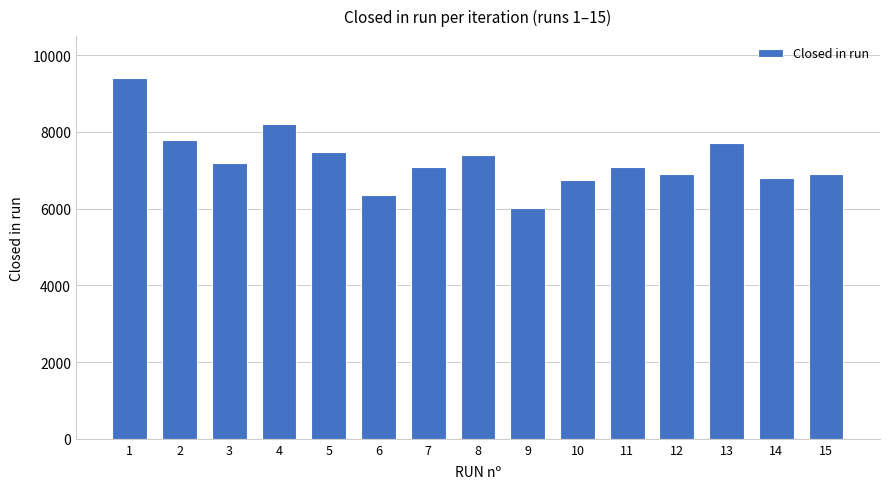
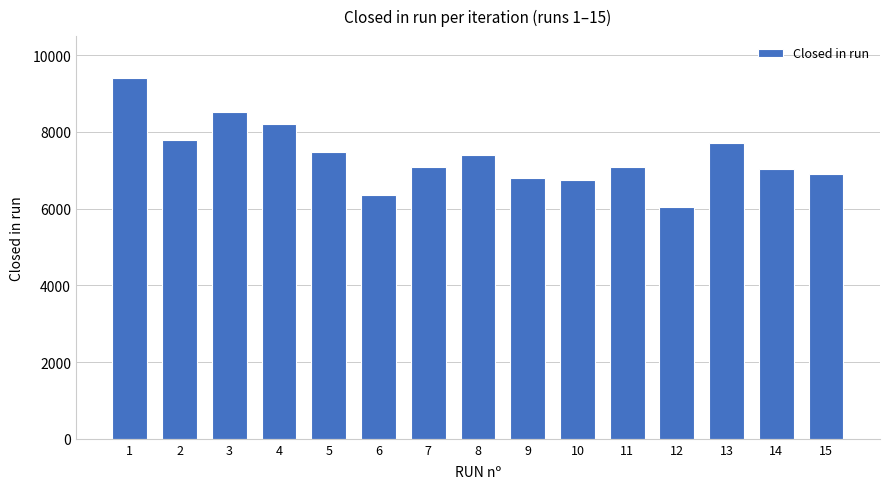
3: 7200 -> 8500
9: 6000 -> 6800
12: 6900 -> 6000
14: 6800 -> 7000
